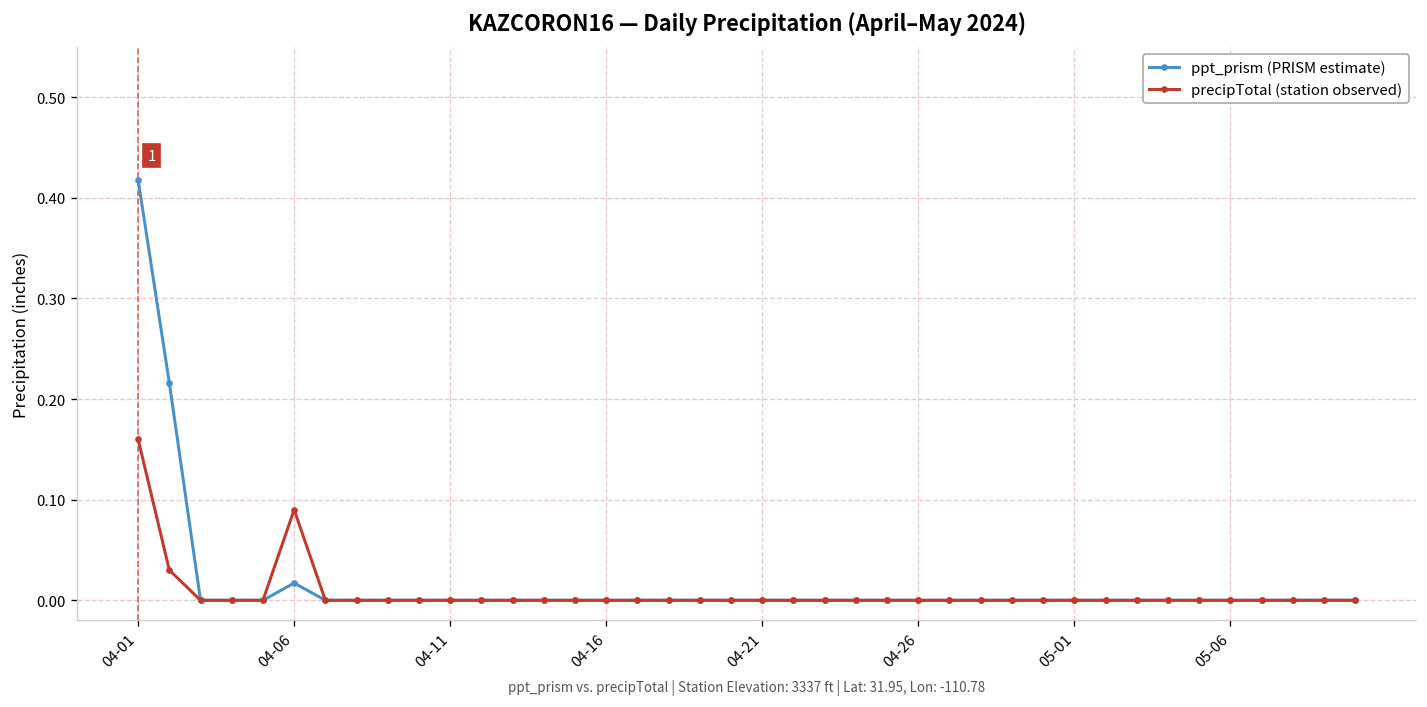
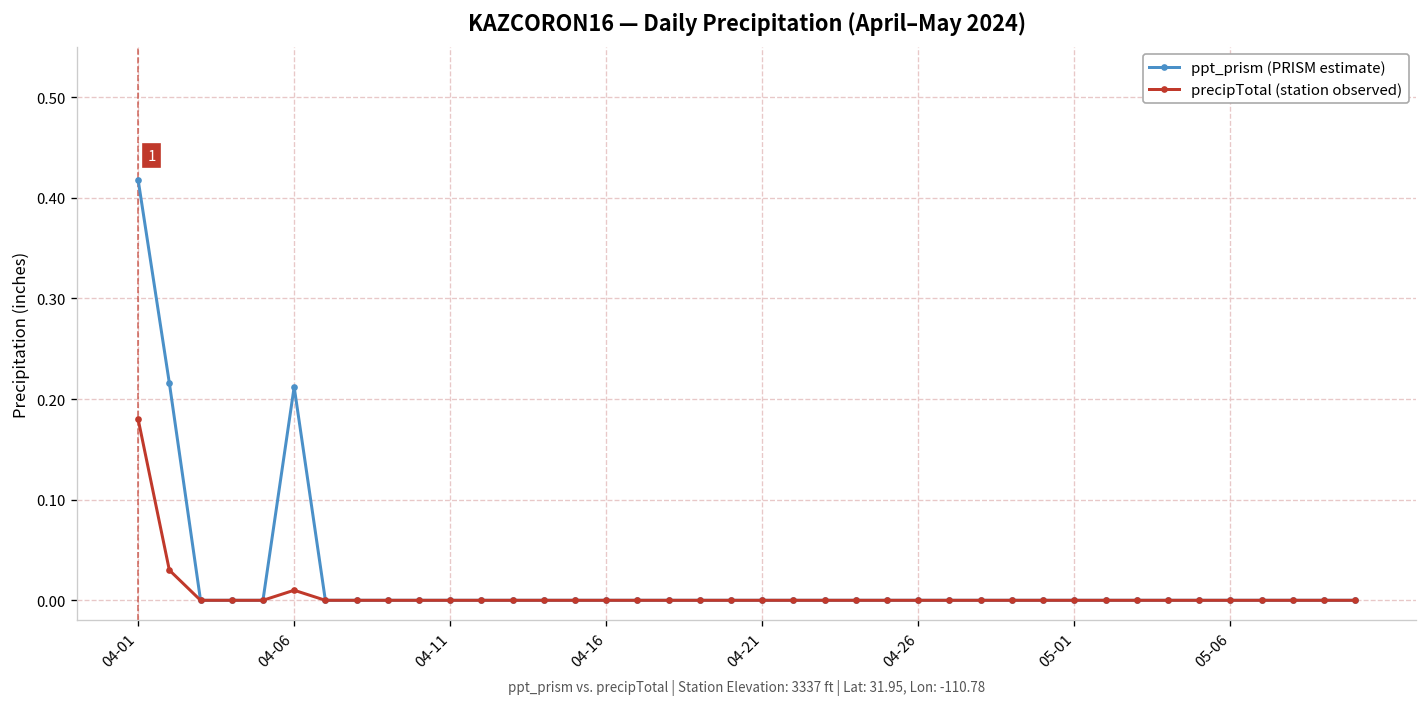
precipTotal (station observed), 04-01: 0.16 -> 0.18
ppt_prism (PRISM estimate), 04-06: 0.02 -> 0.21
precipTotal (station observed), 04-06: 0.09 -> 0.01
